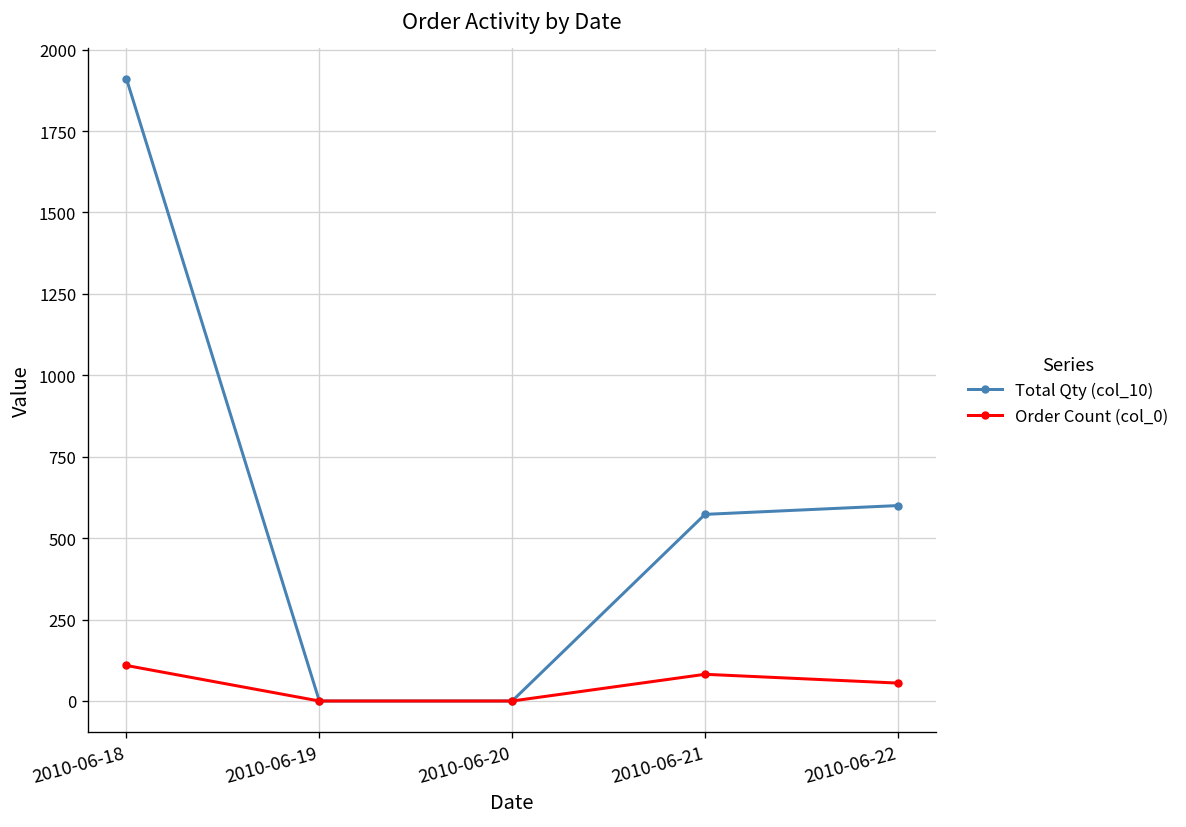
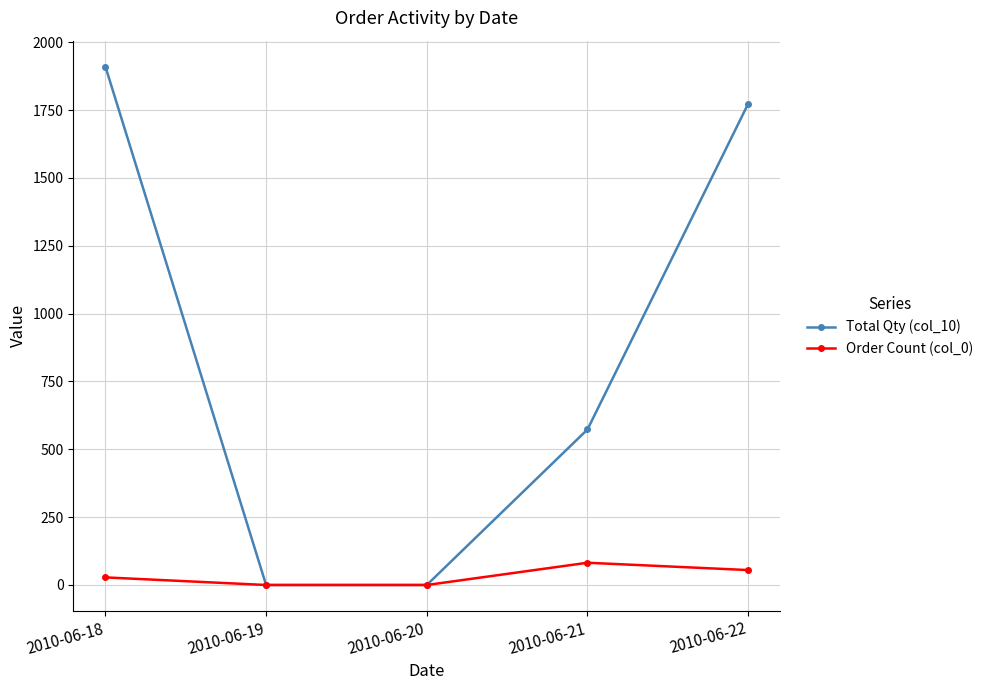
Order Count (col_0), 2010-06-18: 110 -> 30
Total Qty (col_10), 2010-06-22: 600 -> 1770
